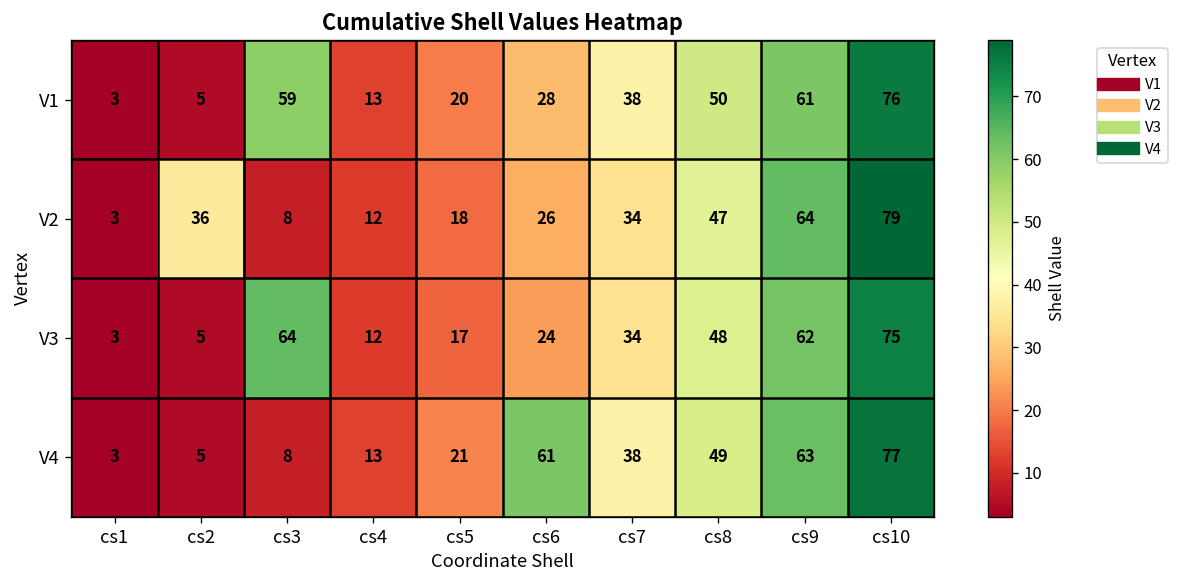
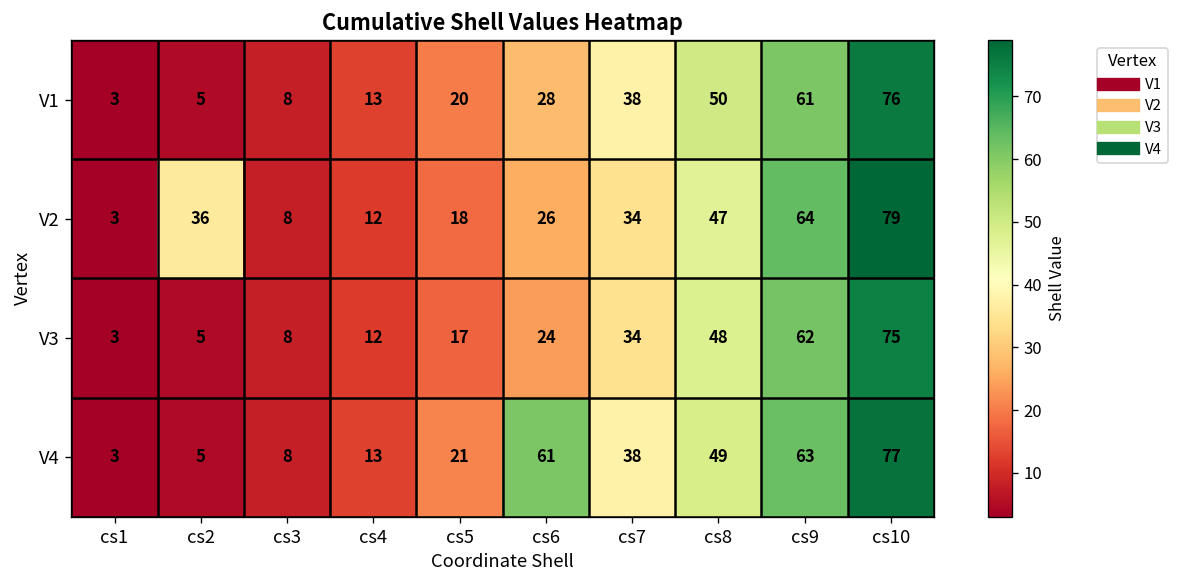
V1, cs3: 59 -> 8
V3, cs3: 64 -> 8
